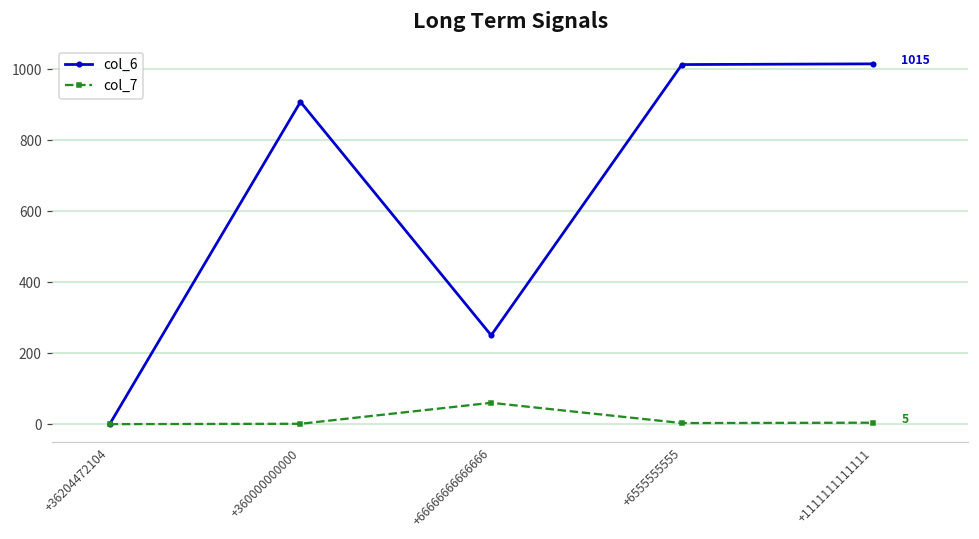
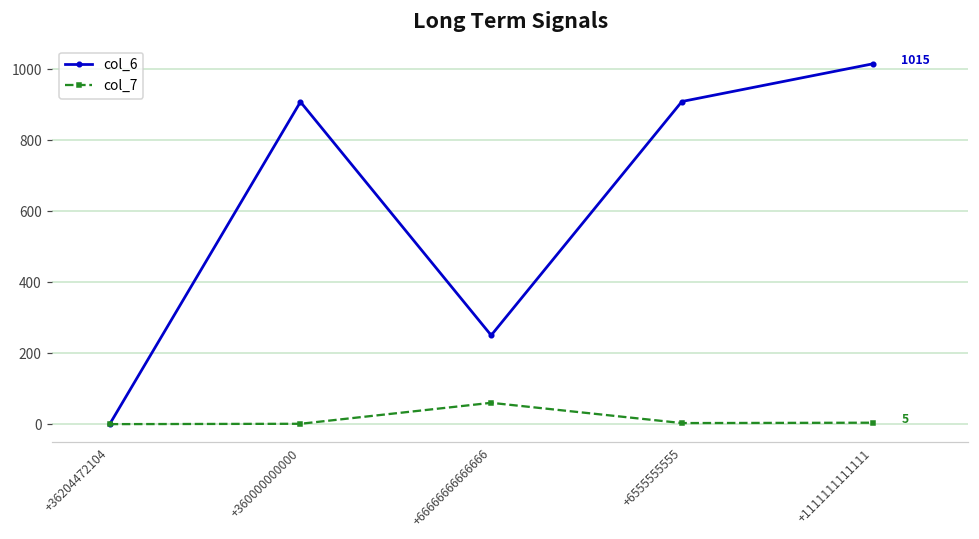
col_6, +6555555555: 1010 -> 910
